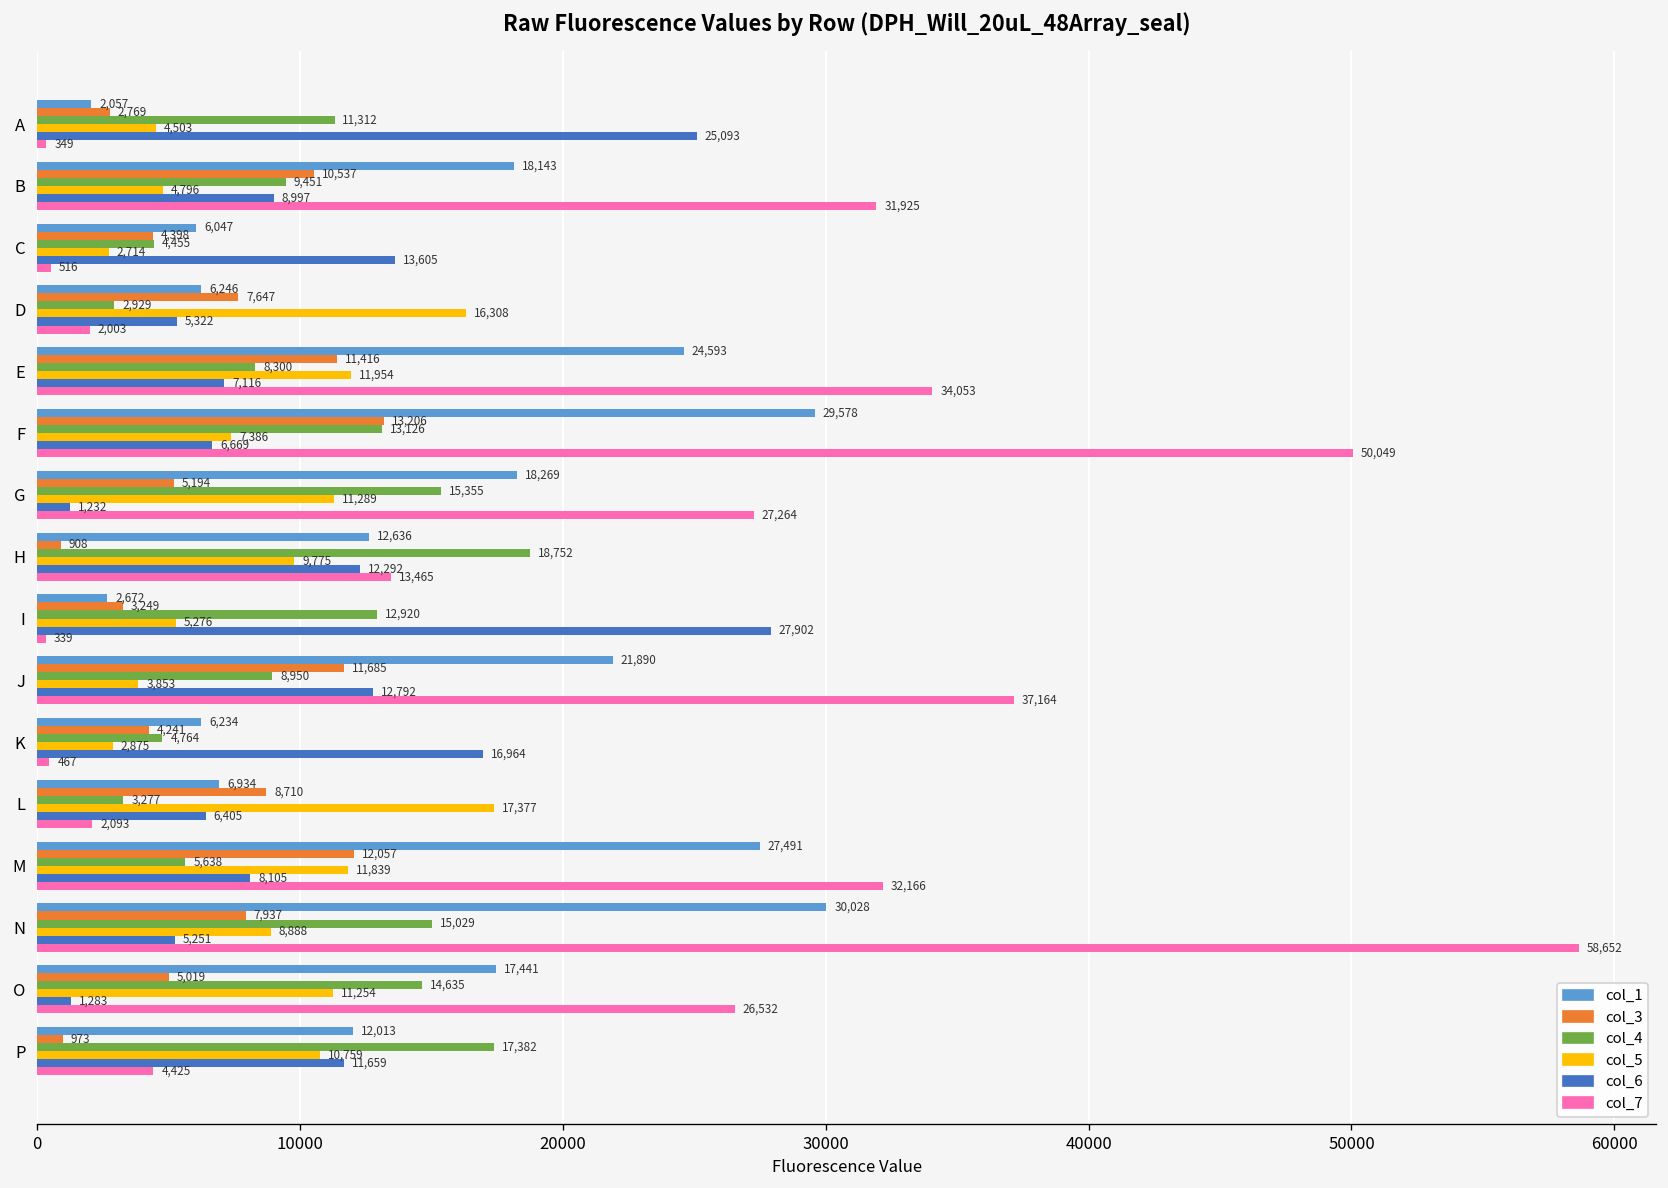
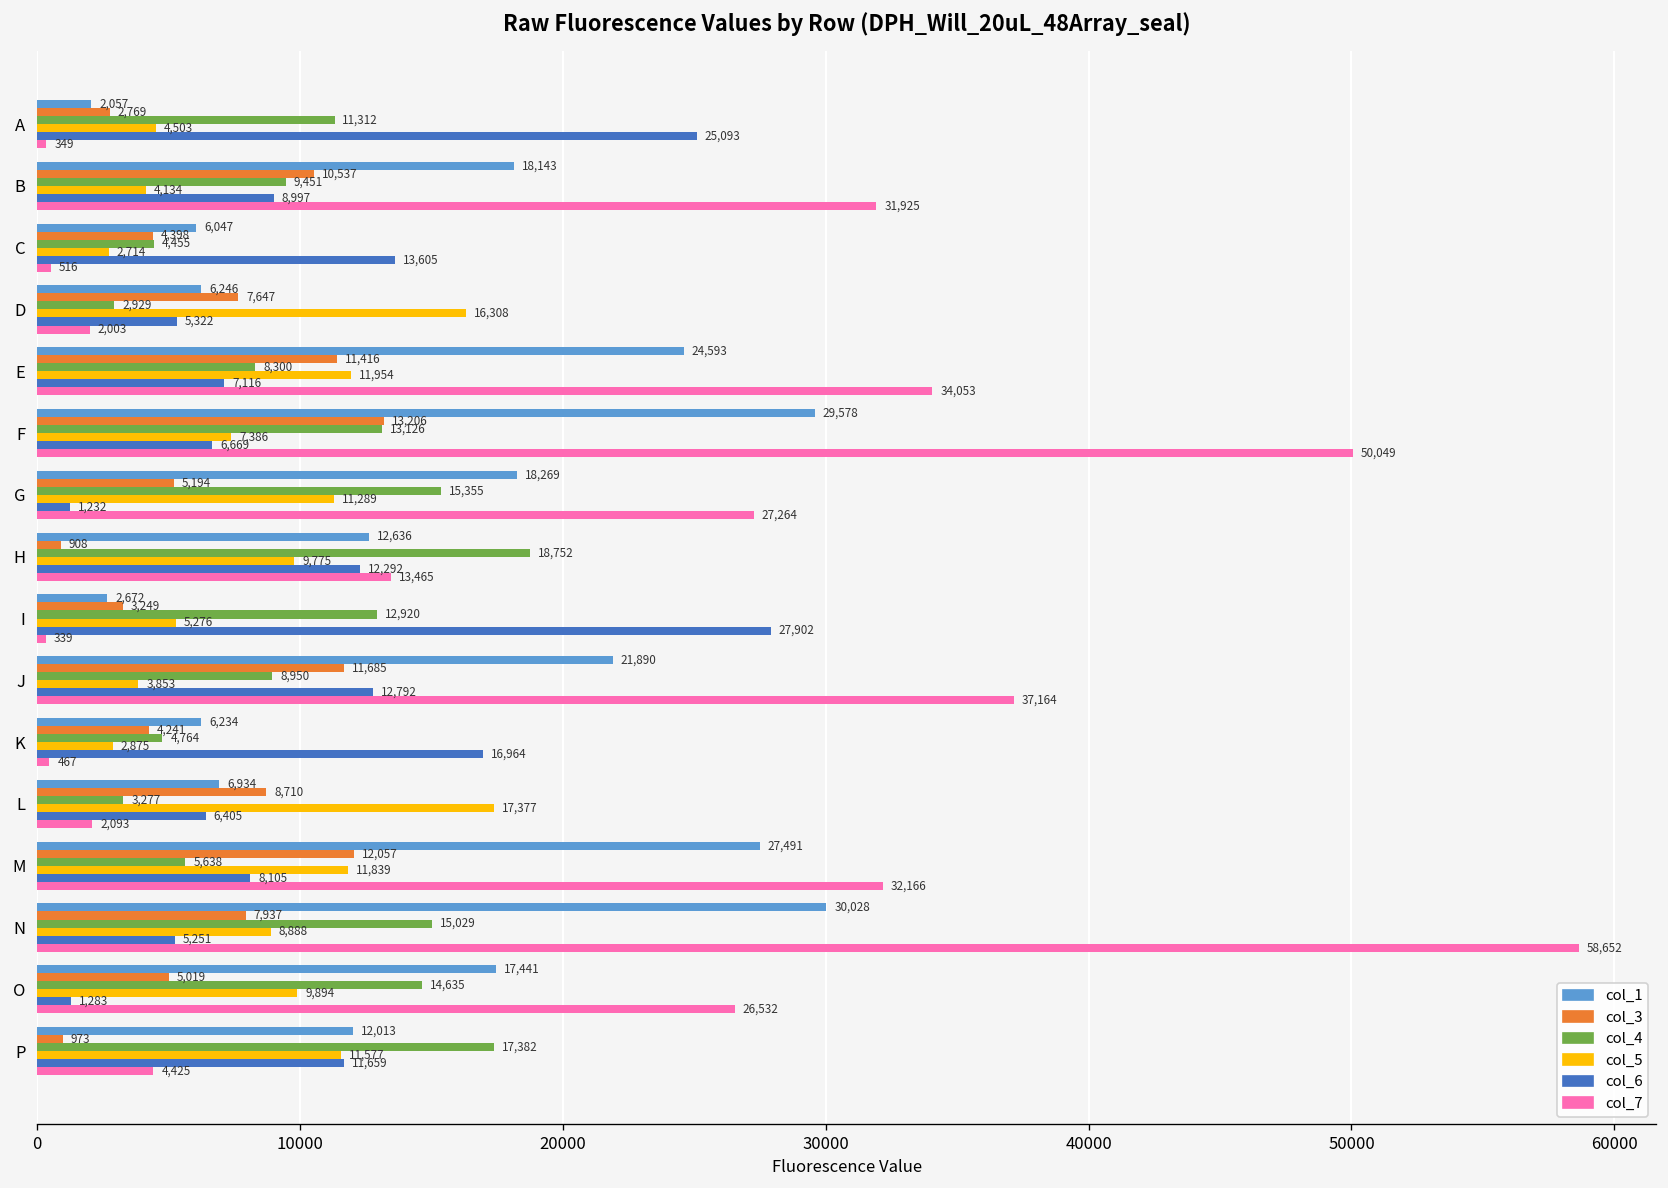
col_5, B: 4,796 -> 4,134
col_5, O: 11,254 -> 9,894
col_5, P: 10,759 -> 11,577
